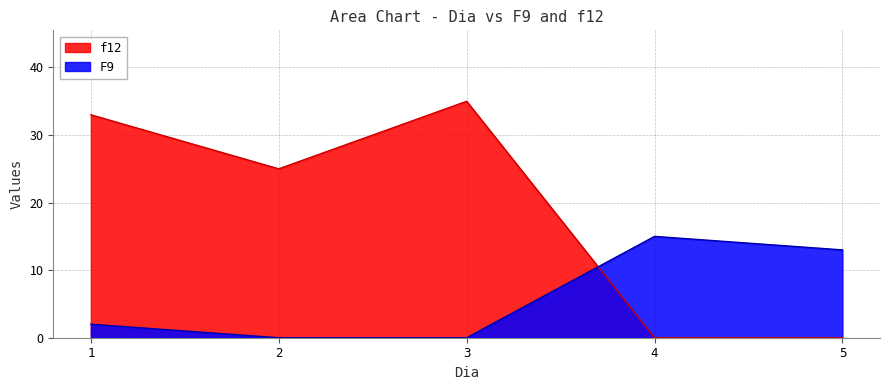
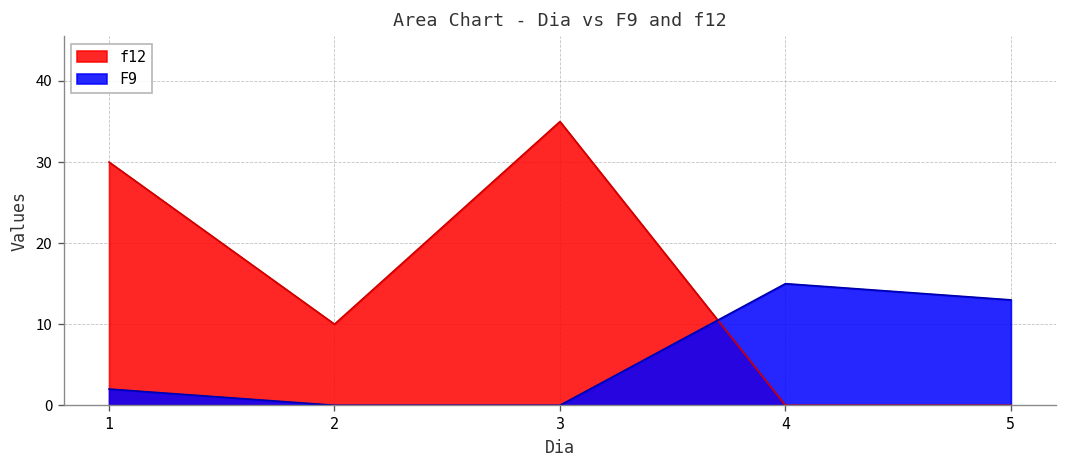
f12, 1: 33 -> 30
f12, 2: 25 -> 10
